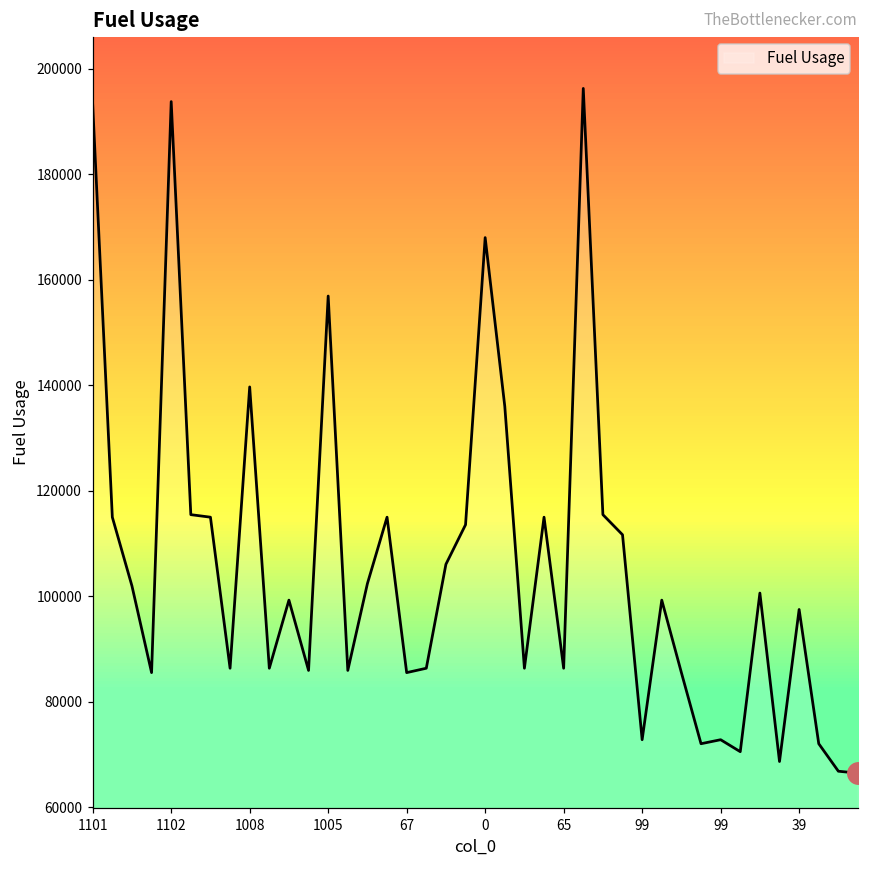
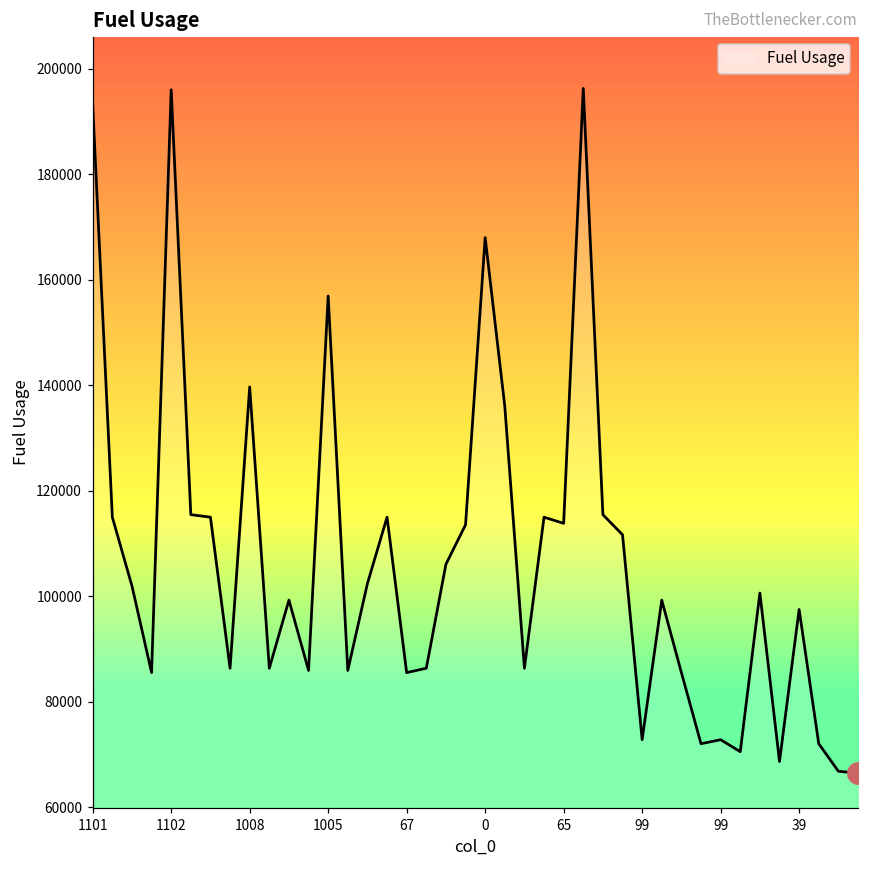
Fuel Usage, 1102: 194000 -> 196000
Fuel Usage, 65: 86000 -> 114000
